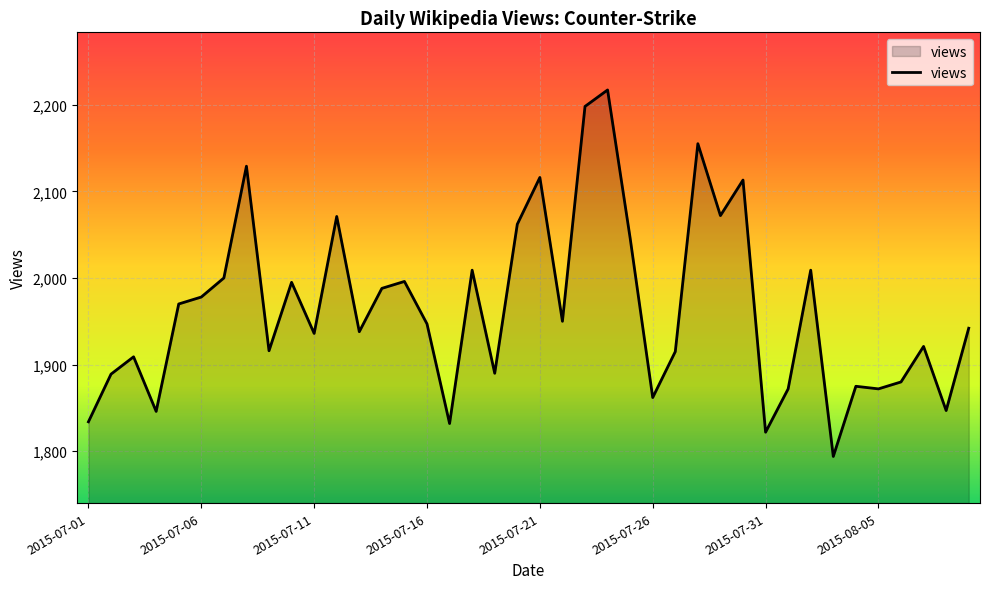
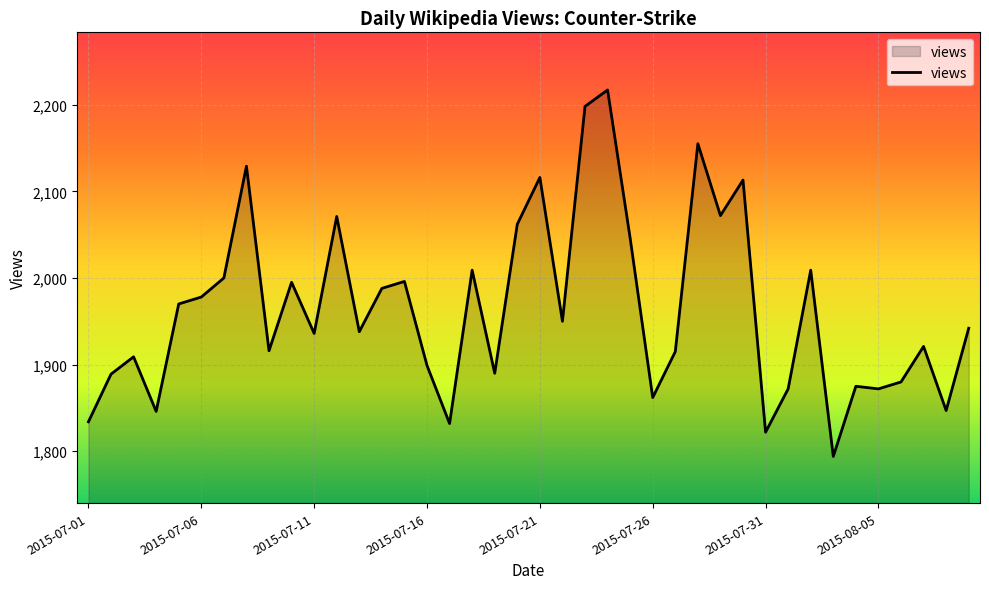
2015-07-16: 1,950 -> 1,900
